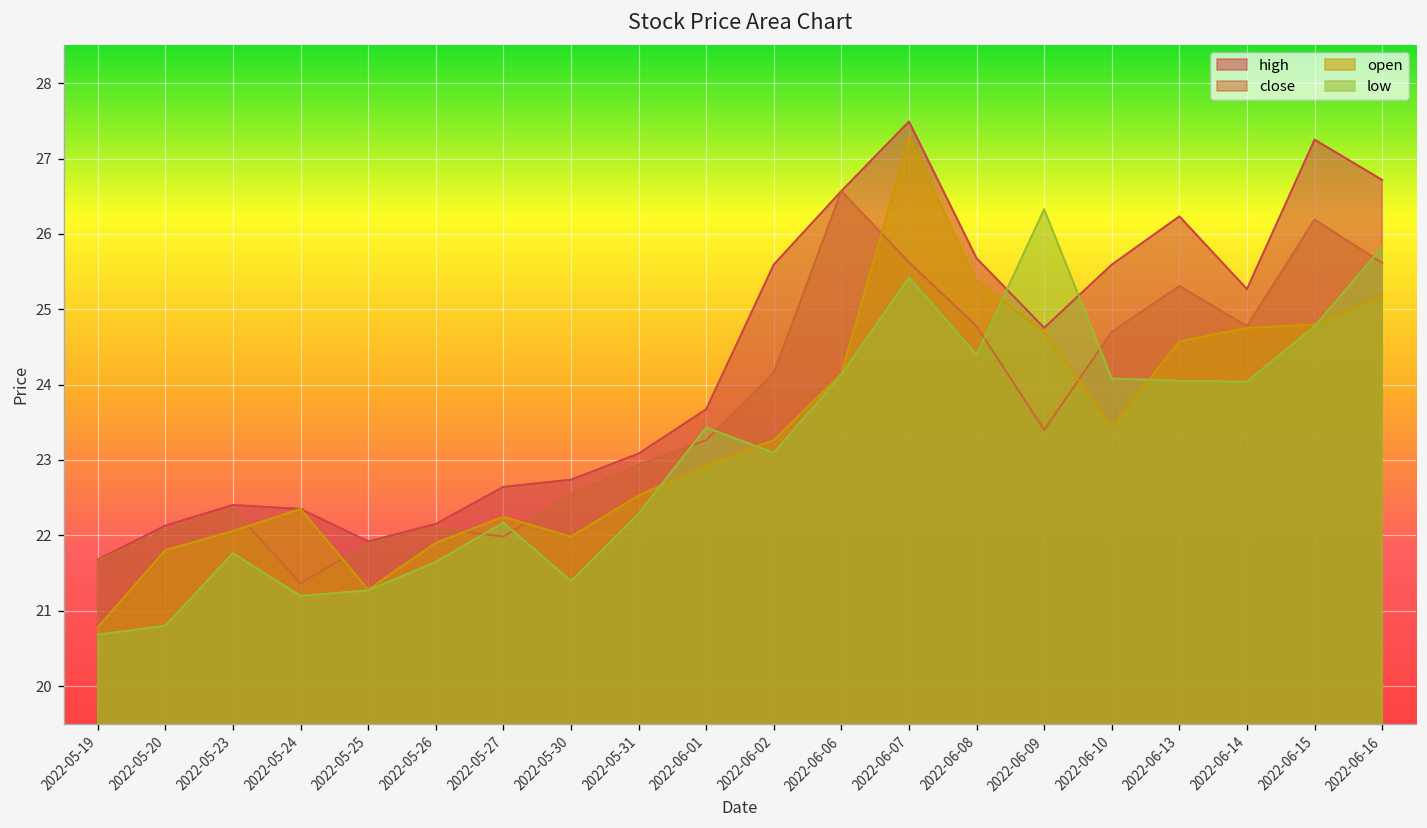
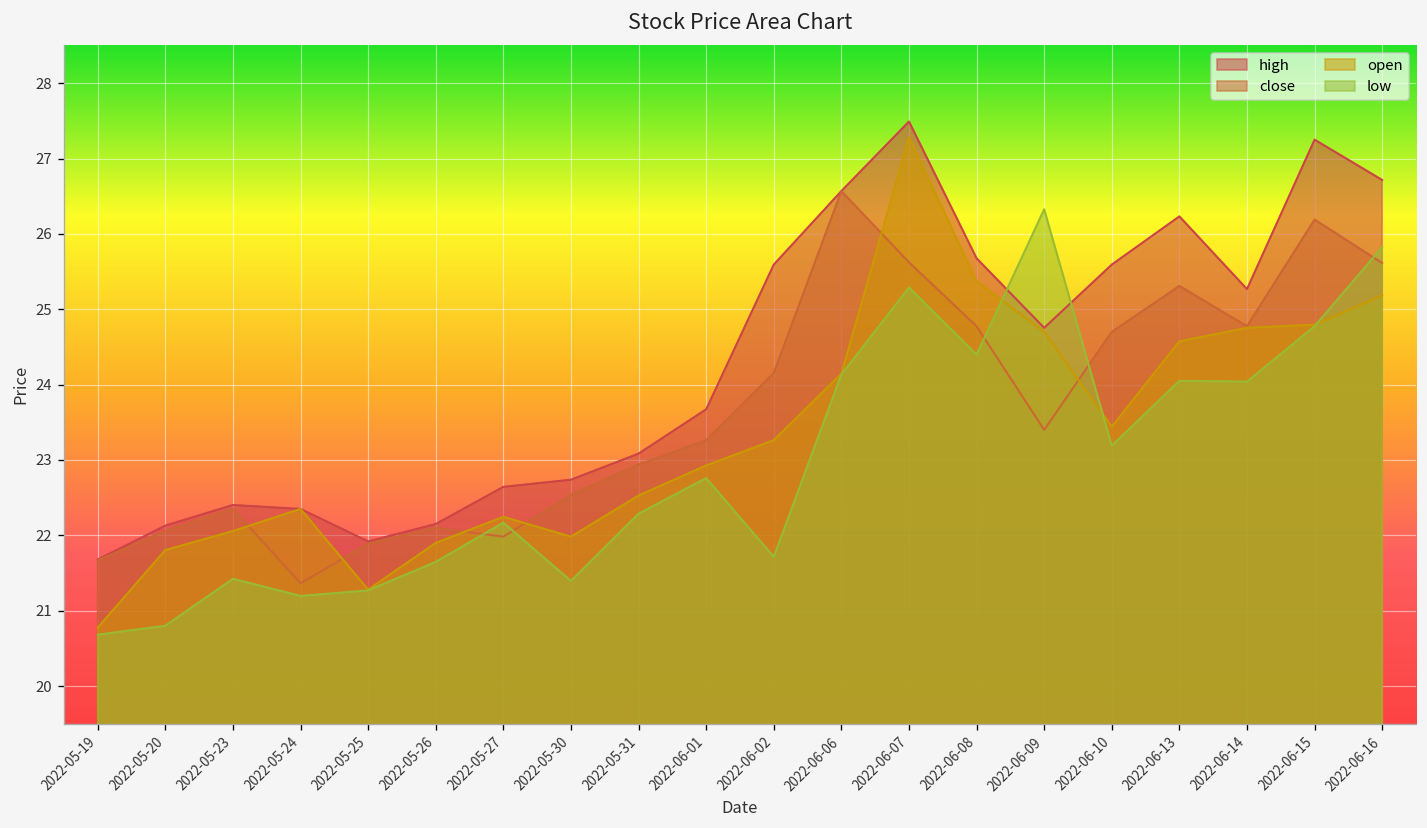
low, 2022-05-23: 21.8 -> 21.4
low, 2022-06-01: 23.4 -> 22.8
low, 2022-06-02: 23.1 -> 21.7
low, 2022-06-07: 25.4 -> 25.3
low, 2022-06-10: 24.1 -> 23.2
